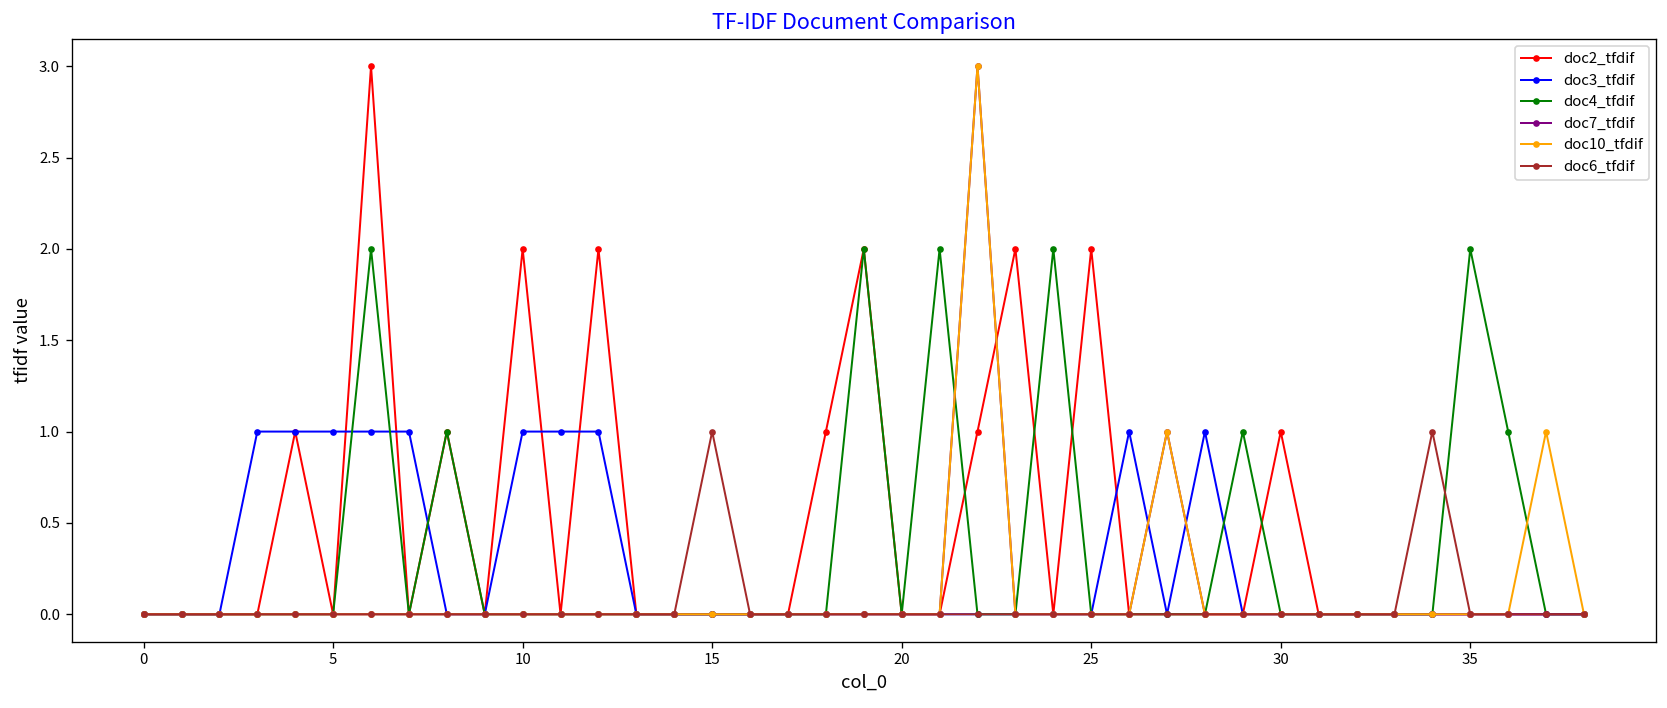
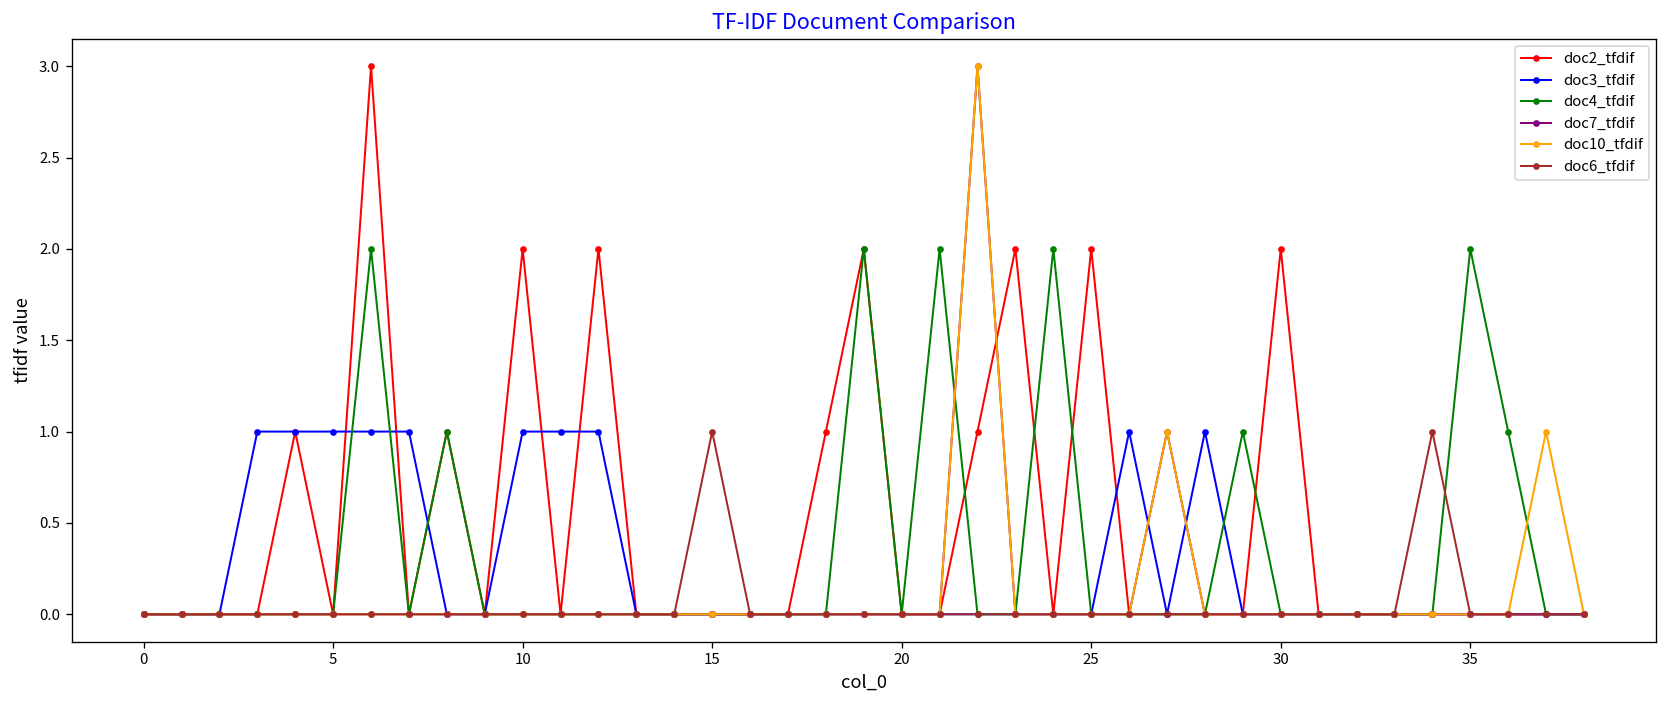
doc2_tfdif, 30: 1 -> 2
